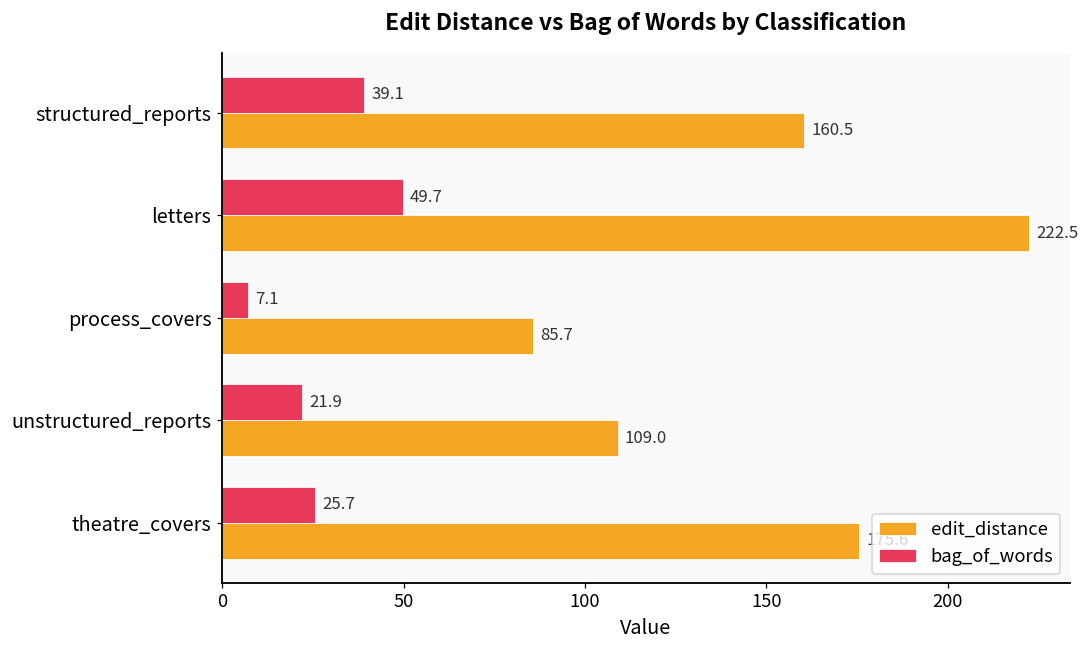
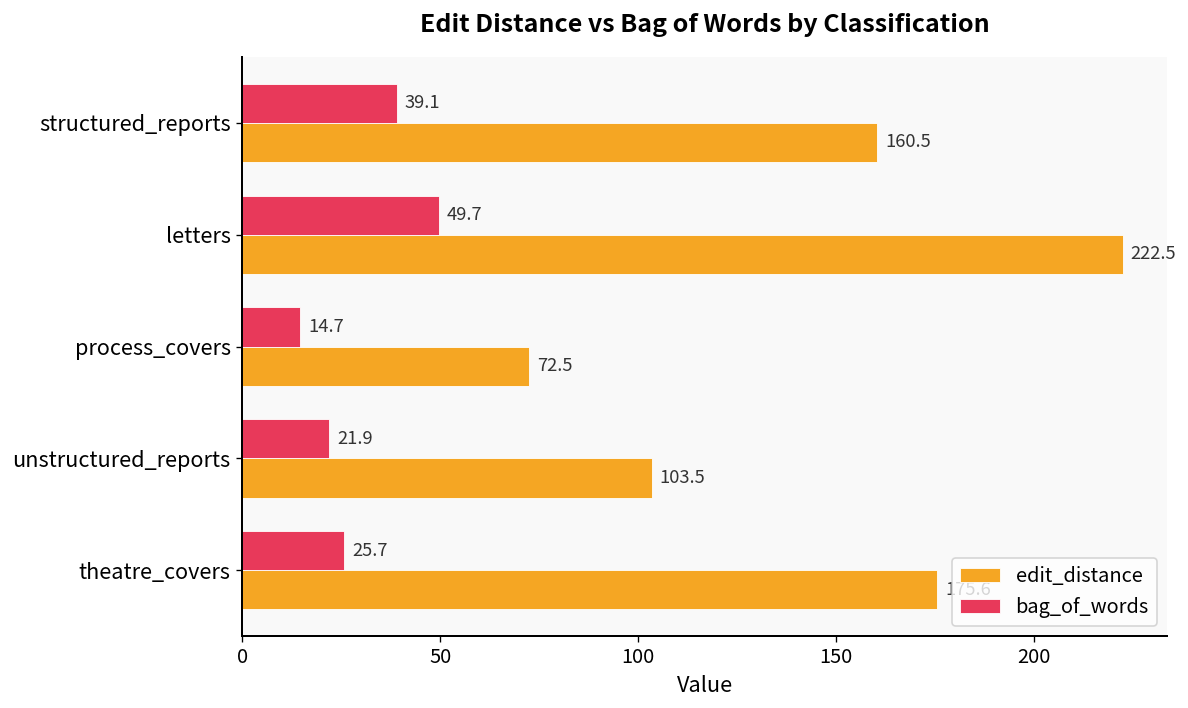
bag_of_words, process_covers: 7.1 -> 14.7
edit_distance, process_covers: 85.7 -> 72.5
edit_distance, unstructured_reports: 109.0 -> 103.5
